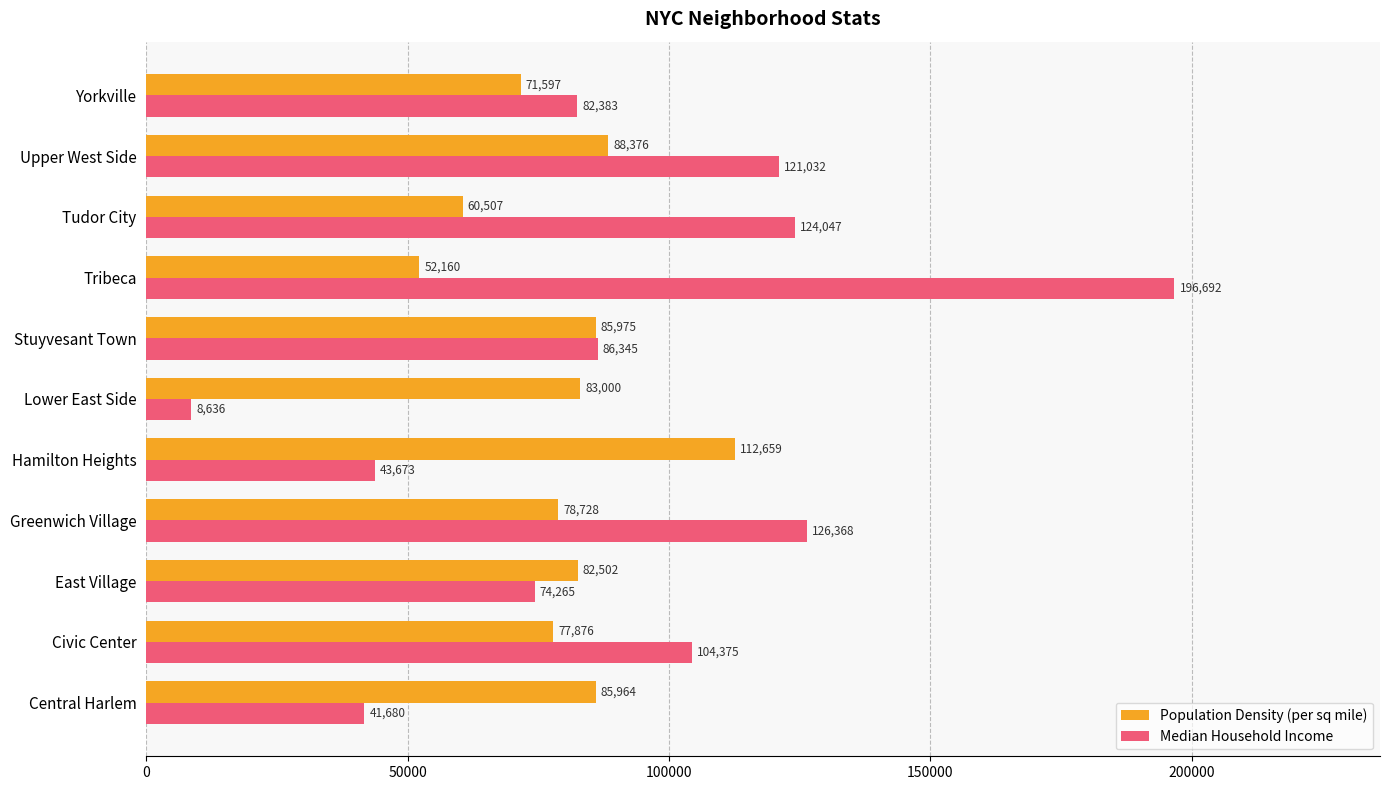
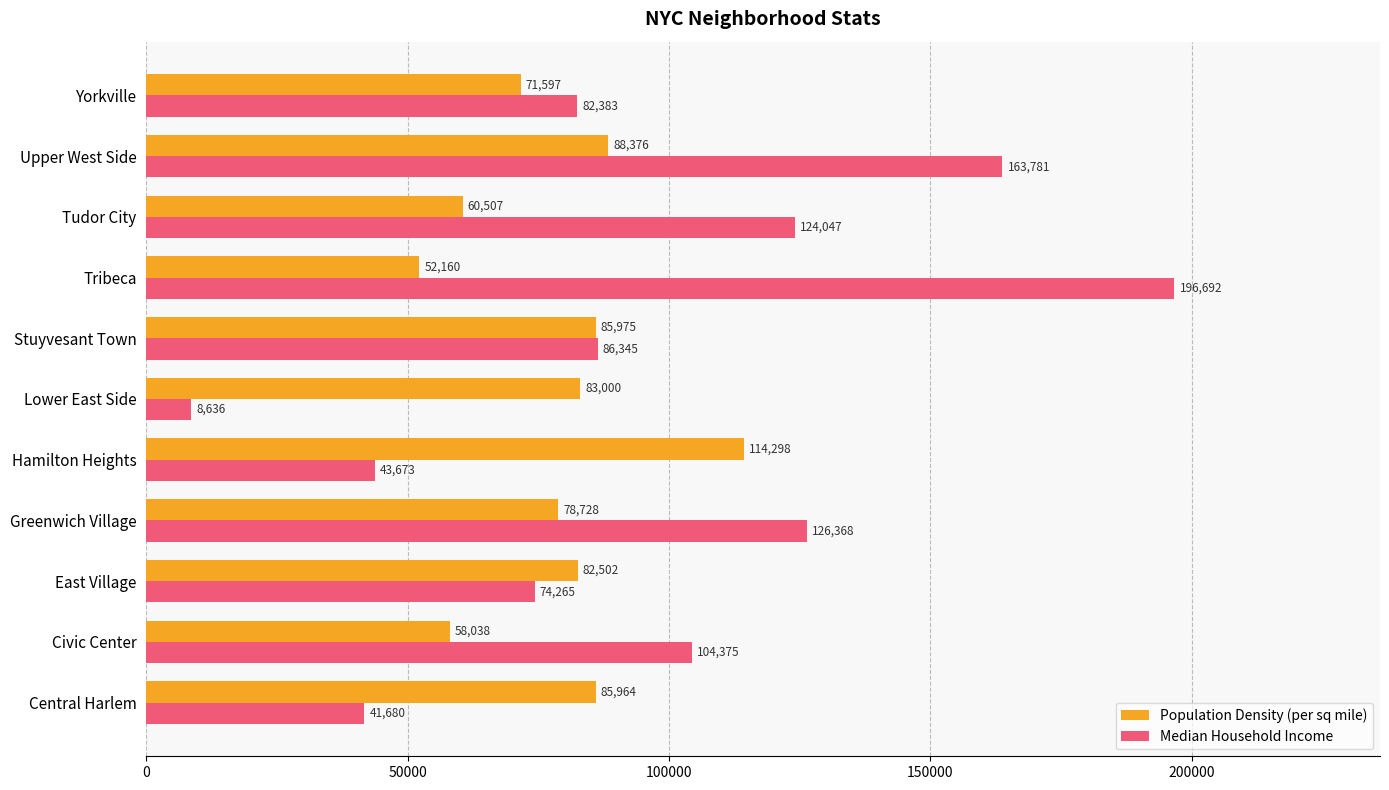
Median Household Income, Upper West Side: 121,032 -> 163,781
Population Density (per sq mile), Hamilton Heights: 112,659 -> 114,298
Population Density (per sq mile), Civic Center: 77,876 -> 58,038
